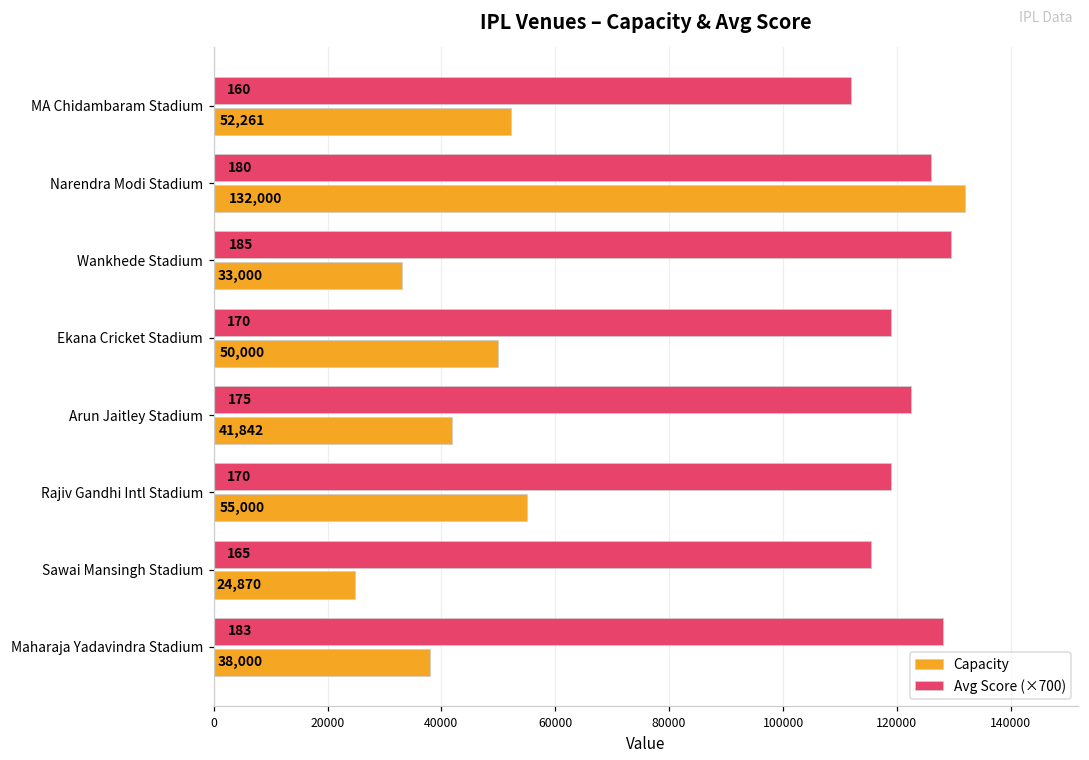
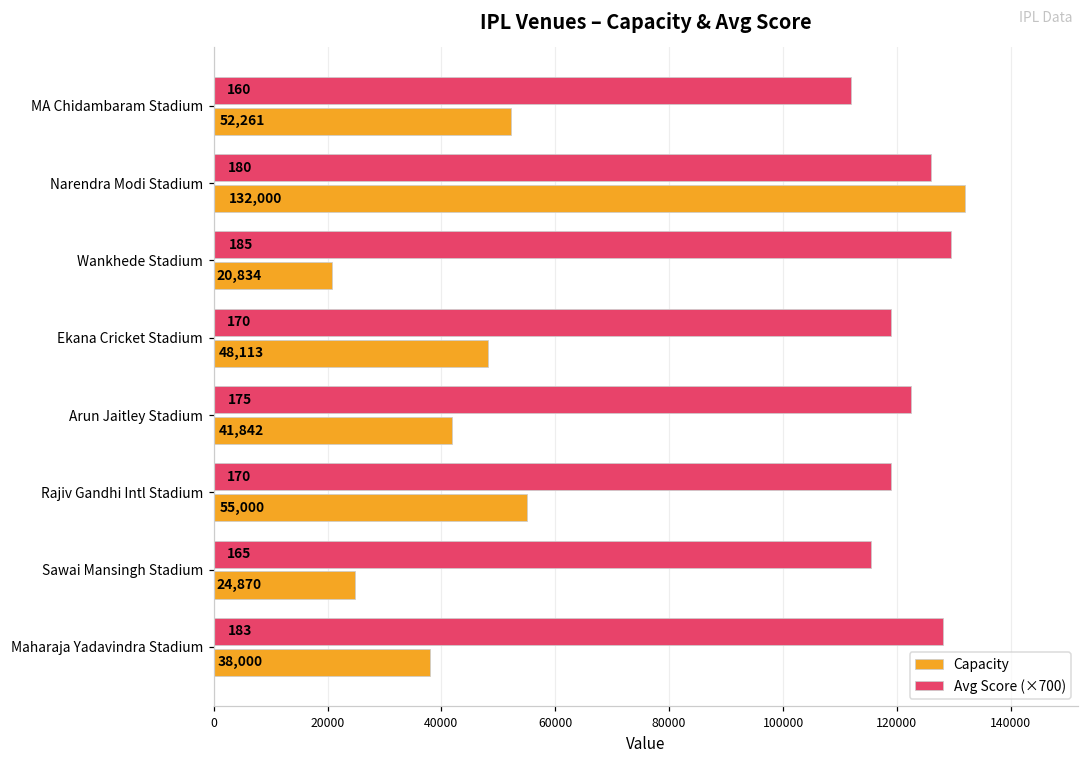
Capacity, Wankhede Stadium: 33,000 -> 20,834
Capacity, Ekana Cricket Stadium: 50,000 -> 48,113
